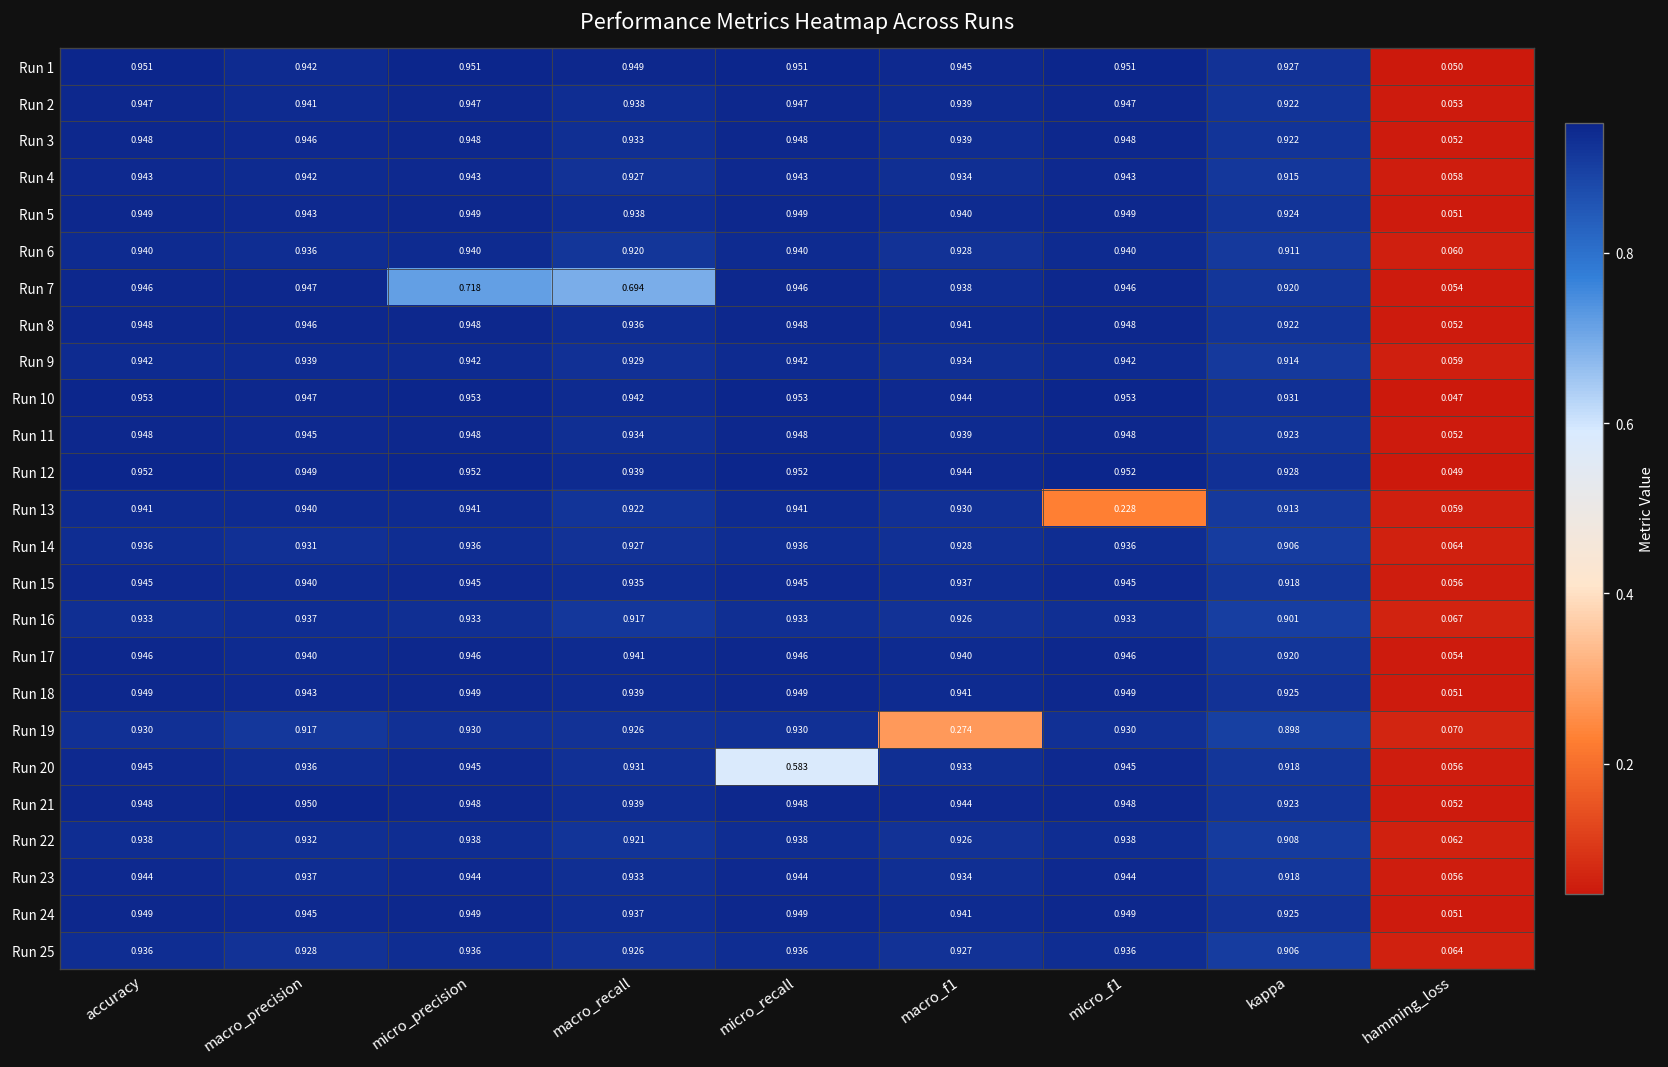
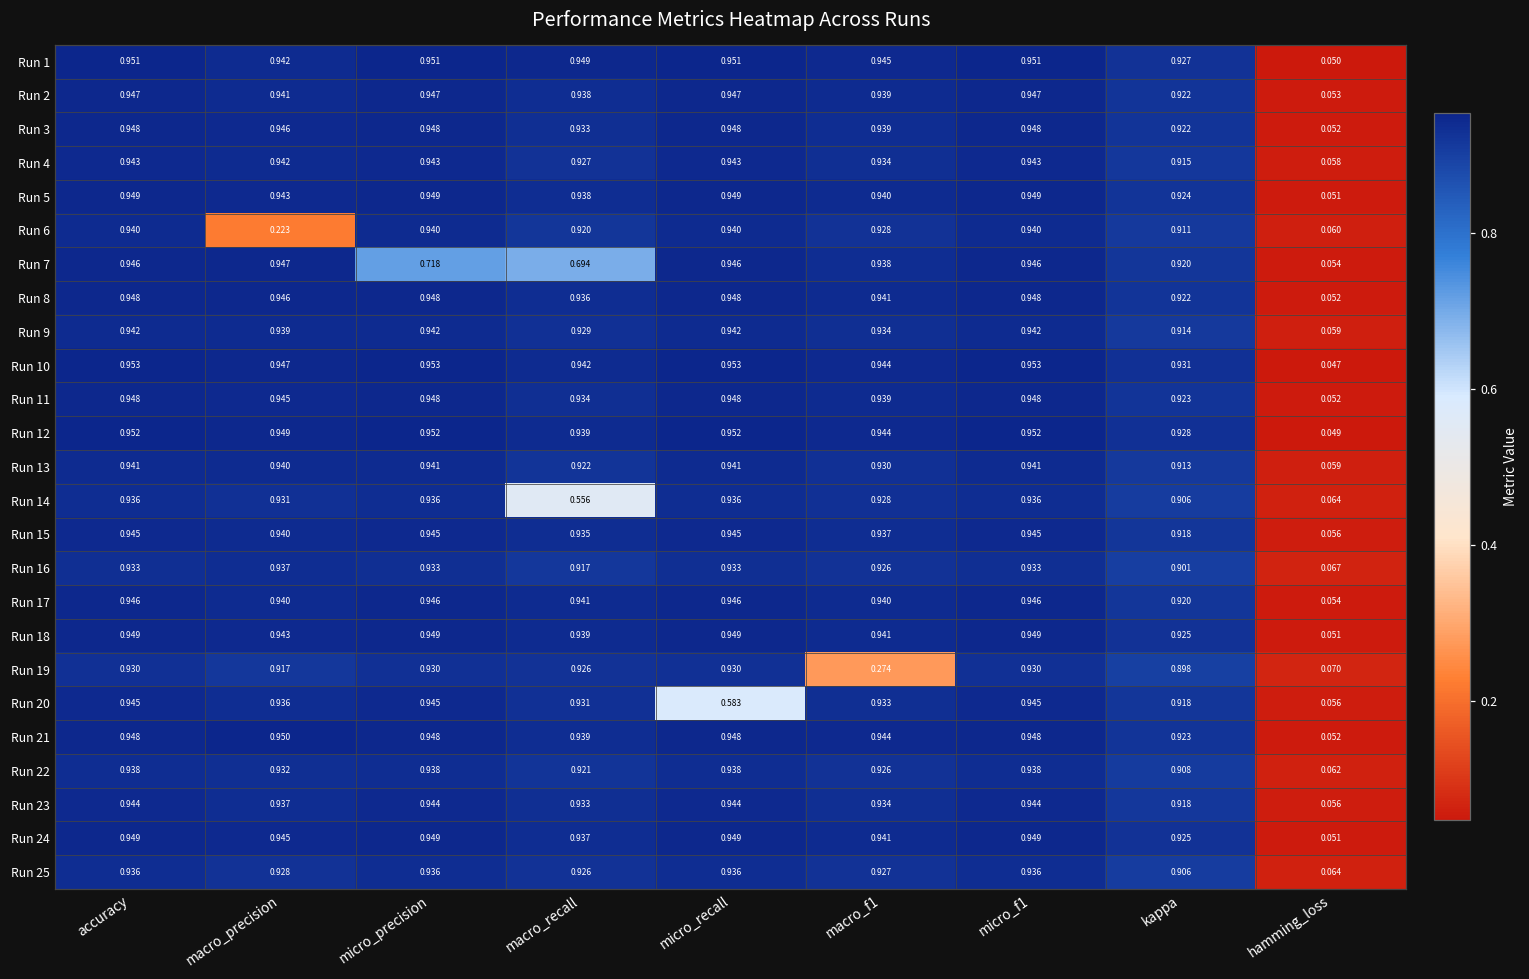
Run 6, macro_precision: 0.936 -> 0.223
Run 13, micro_f1: 0.228 -> 0.941
Run 14, macro_recall: 0.927 -> 0.556
